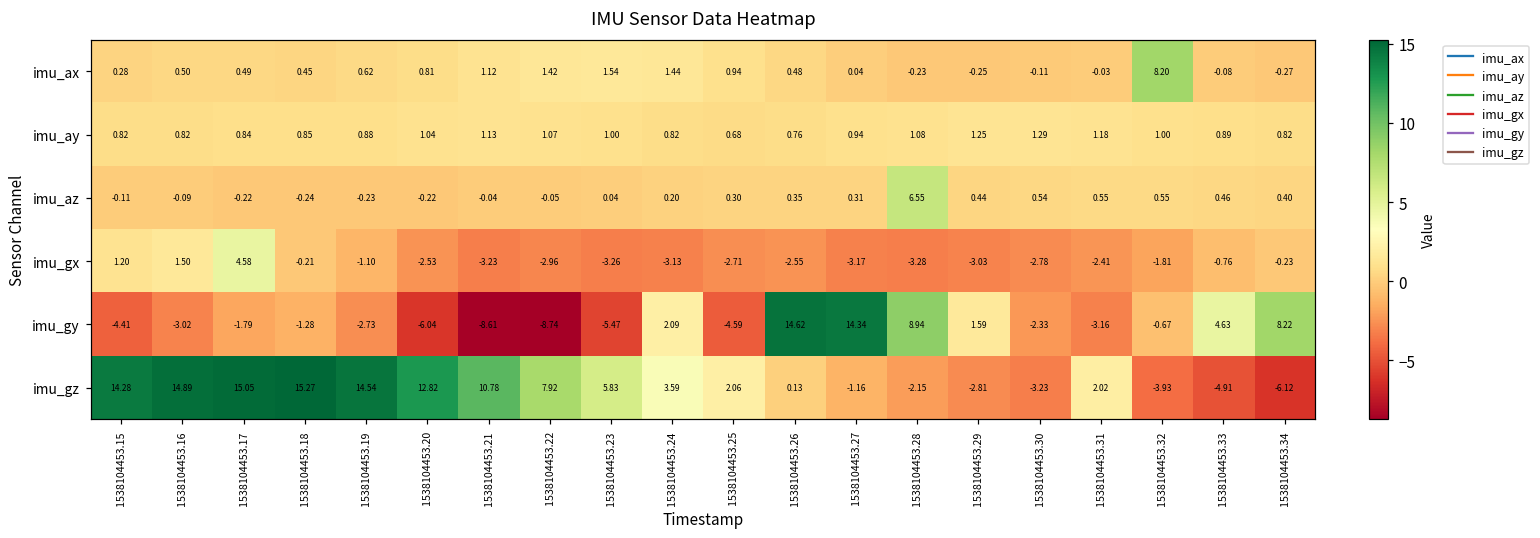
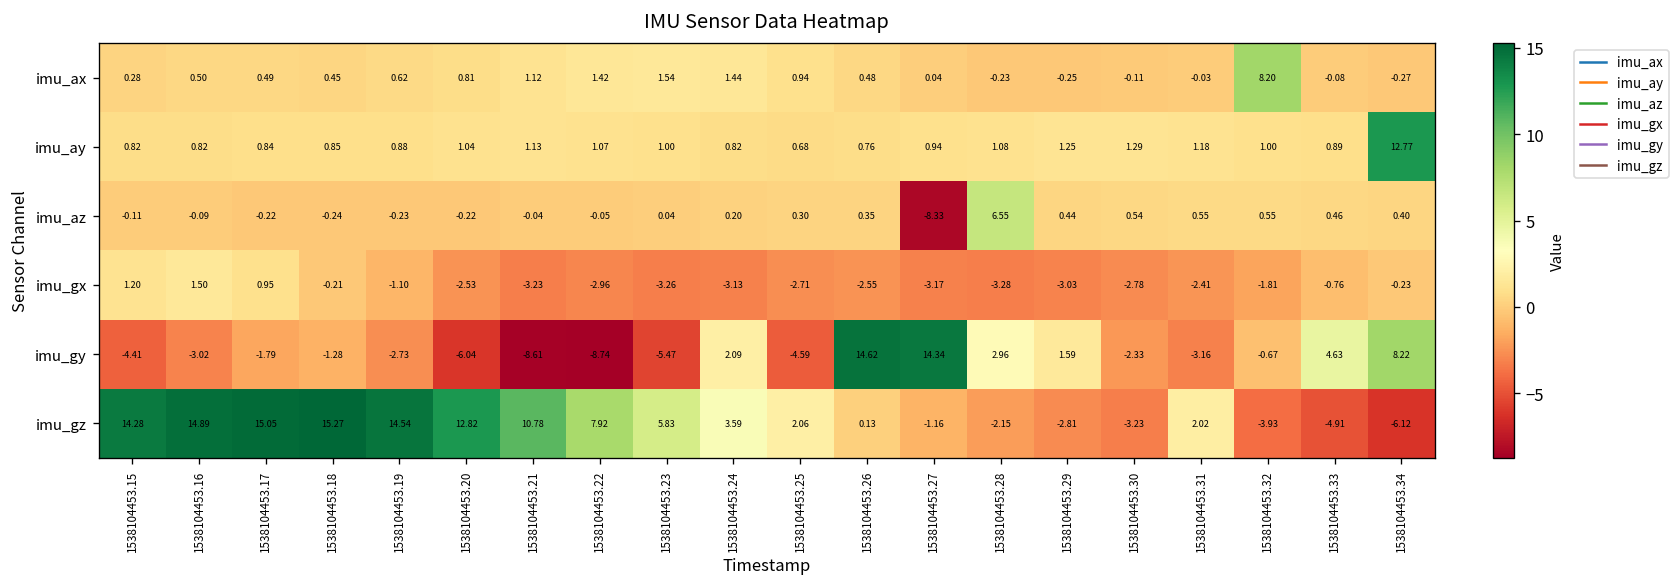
imu_ay, 1538104453.34: 0.82 -> 12.77
imu_az, 1538104453.27: 0.31 -> -8.33
imu_gx, 1538104453.17: 4.58 -> 0.95
imu_gy, 1538104453.28: 8.94 -> 2.96
